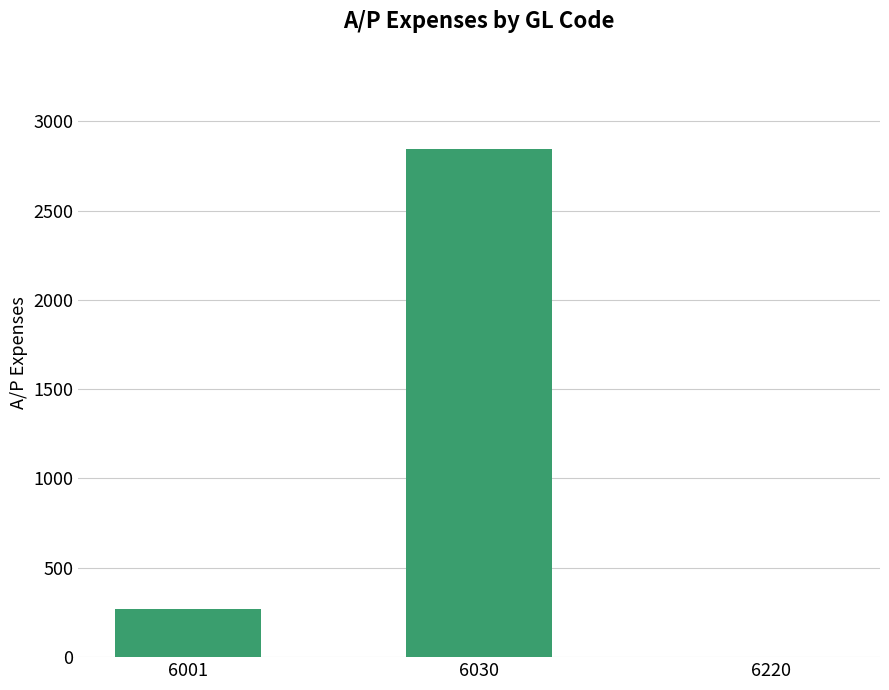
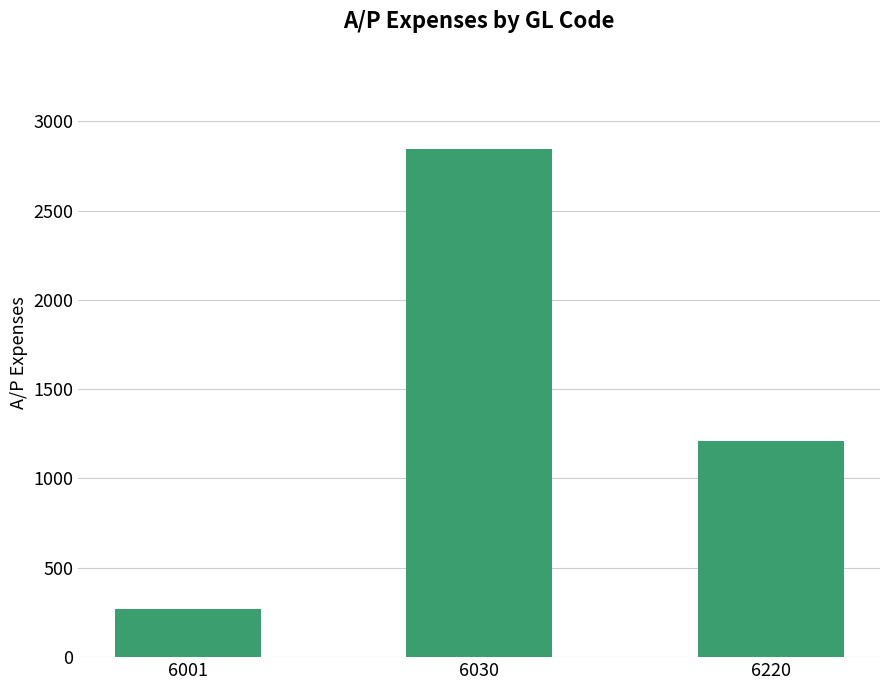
6220: 0 -> 1210
